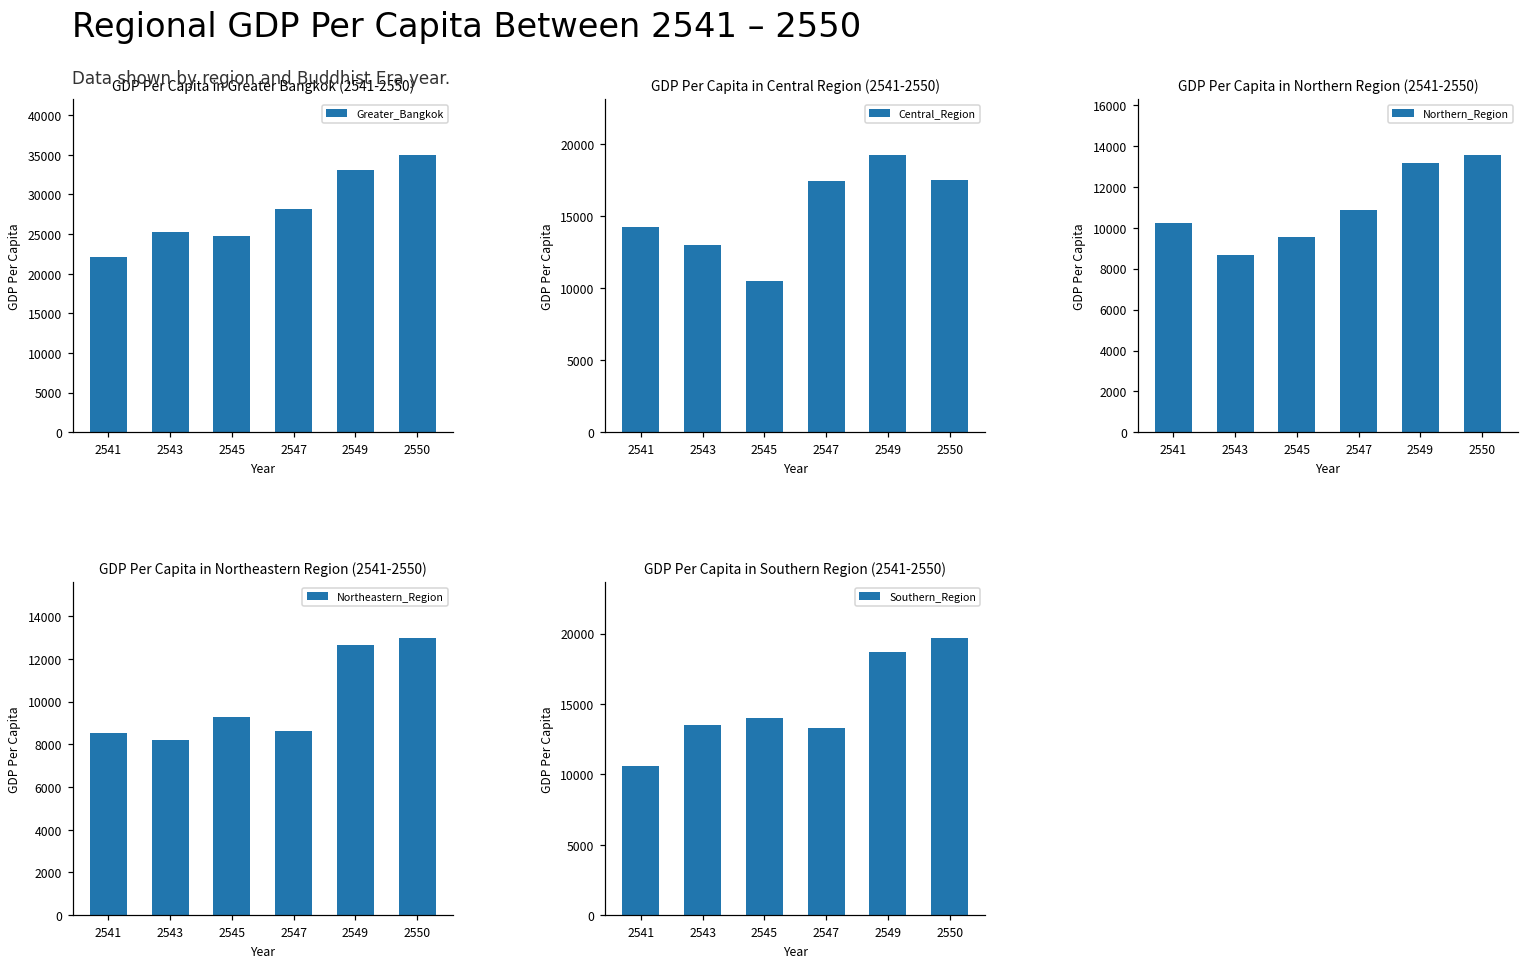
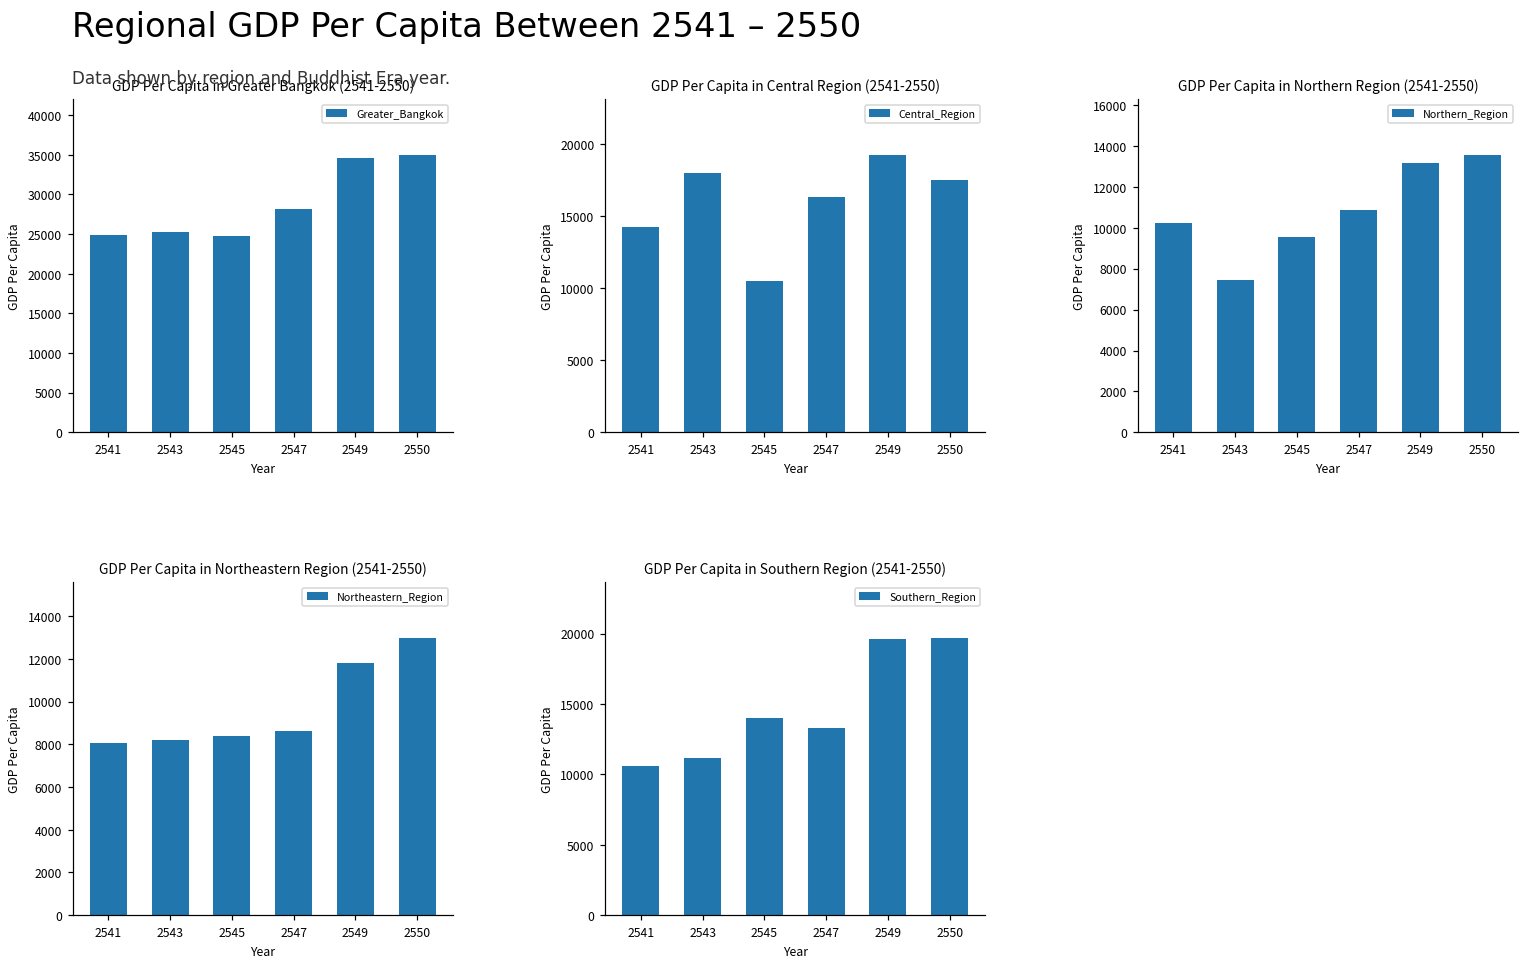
GDP Per Capita in Greater Bangkok (2541-2550), 2541: 22000 -> 25000
GDP Per Capita in Greater Bangkok (2541-2550), 2549: 33000 -> 35000
GDP Per Capita in Central Region (2541-2550), 2543: 13000 -> 18000
GDP Per Capita in Central Region (2541-2550), 2547: 17400 -> 16400
GDP Per Capita in Northern Region (2541-2550), 2543: 8700 -> 7500
GDP Per Capita in Northeastern Region (2541-2550), 2541: 8500 -> 8100
GDP Per Capita in Northeastern Region (2541-2550), 2545: 9300 -> 8400
GDP Per Capita in Northeastern Region (2541-2550), 2549: 12700 -> 11800
GDP Per Capita in Southern Region (2541-2550), 2543: 13500 -> 11200
GDP Per Capita in Southern Region (2541-2550), 2549: 18700 -> 19600
